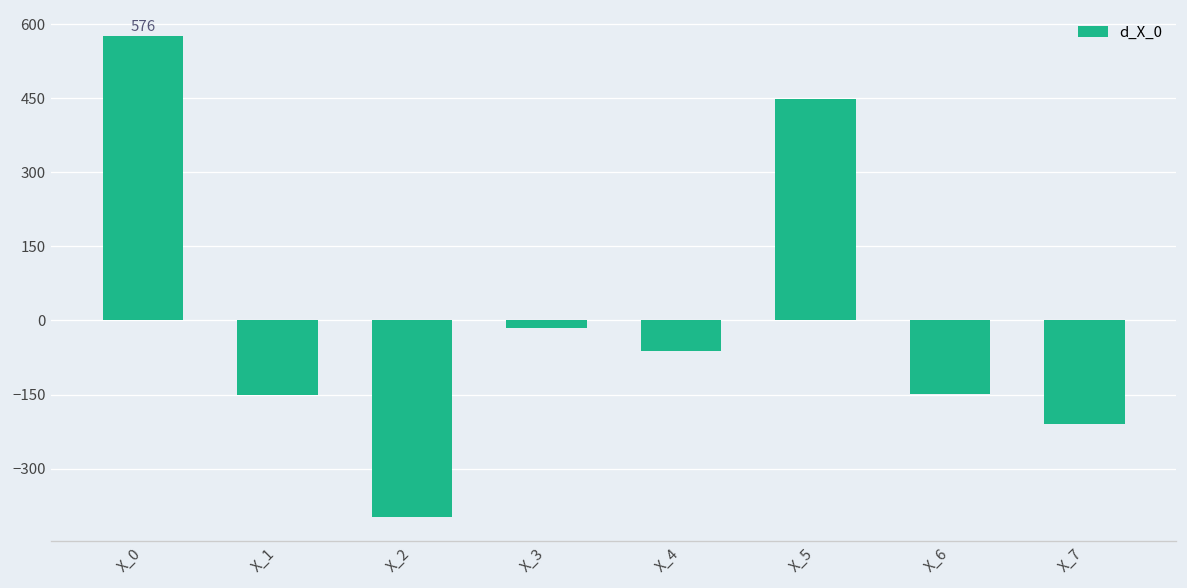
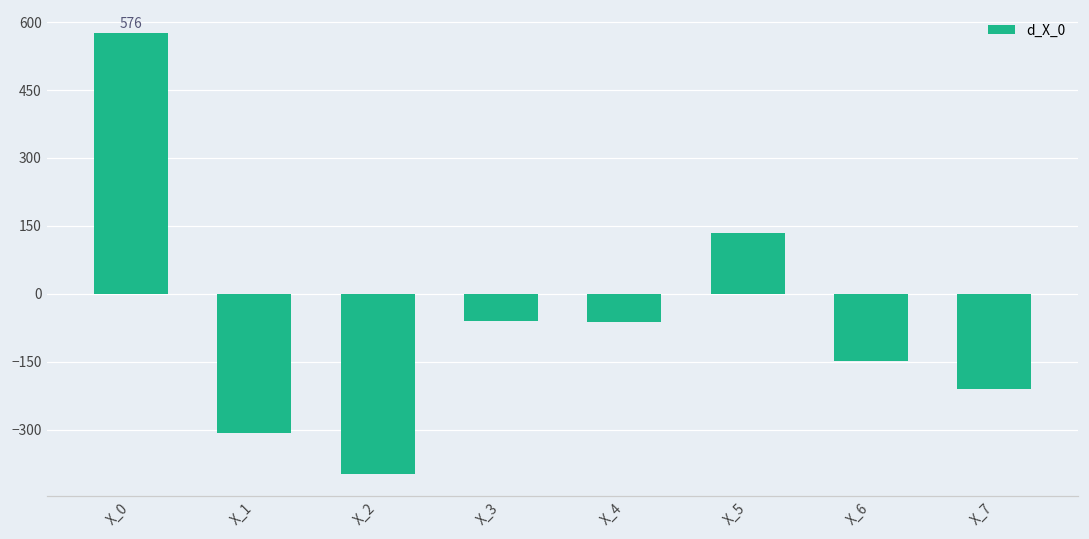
X_1: -150 -> -310
X_3: -20 -> -60
X_5: 450 -> 140
